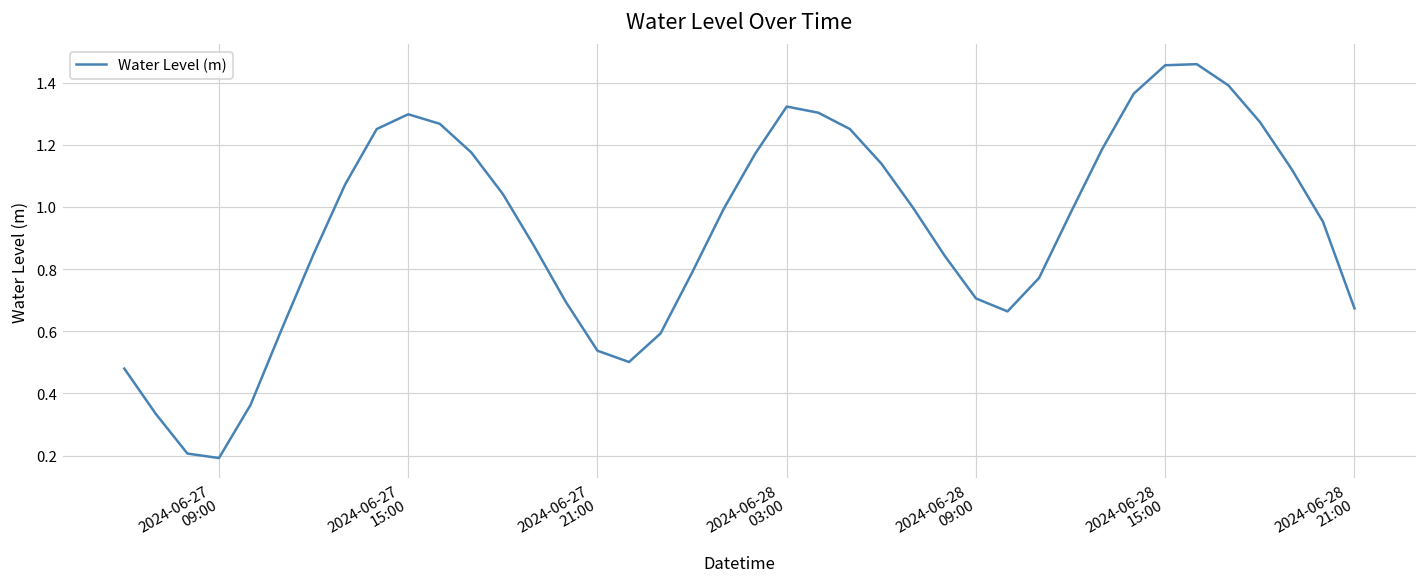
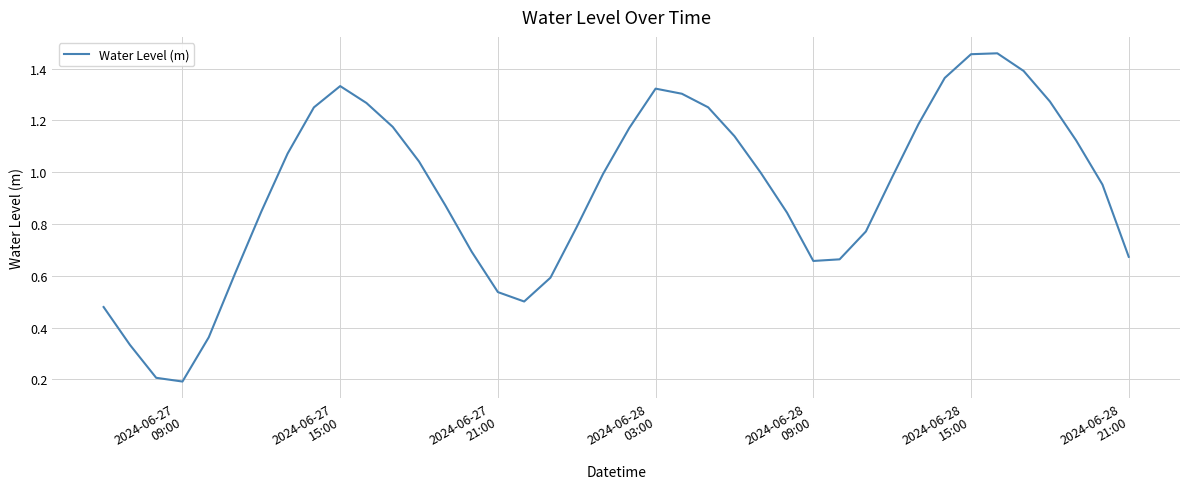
2024-06-27 15:00: 1.30 -> 1.33
2024-06-28 09:00: 0.71 -> 0.66
